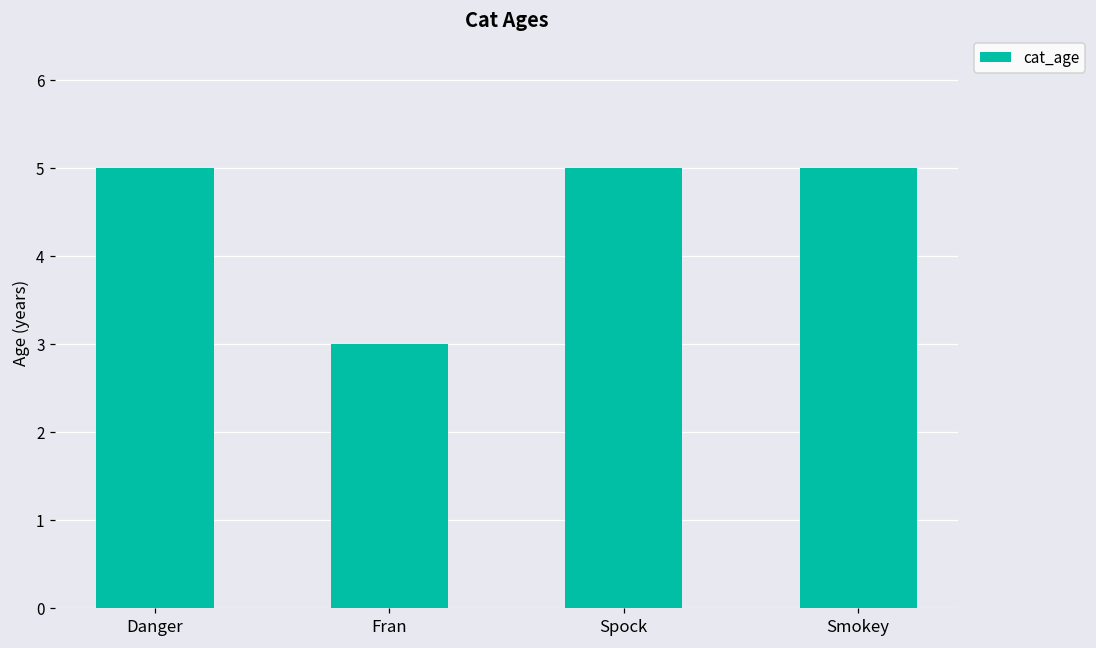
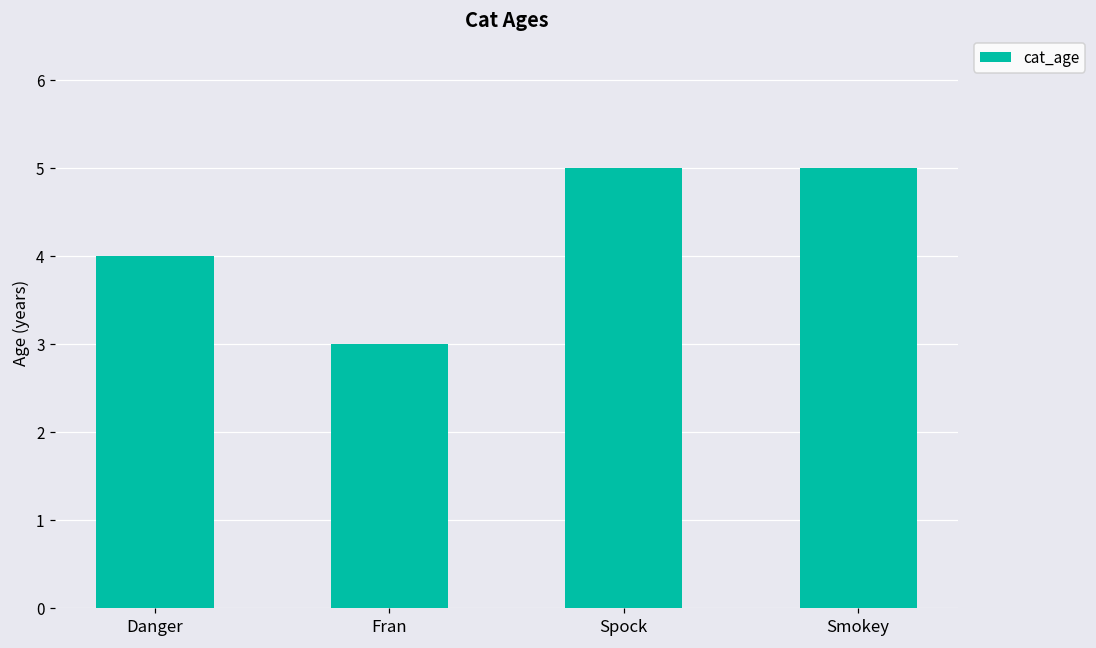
Danger: 5 -> 4
